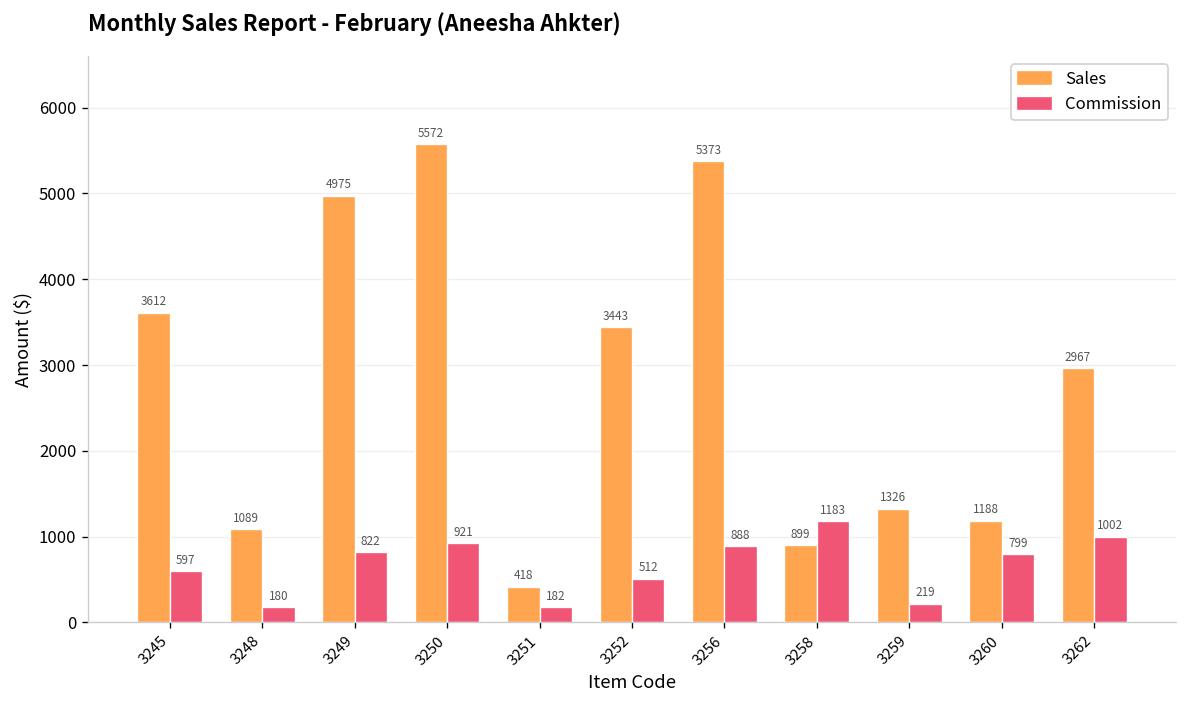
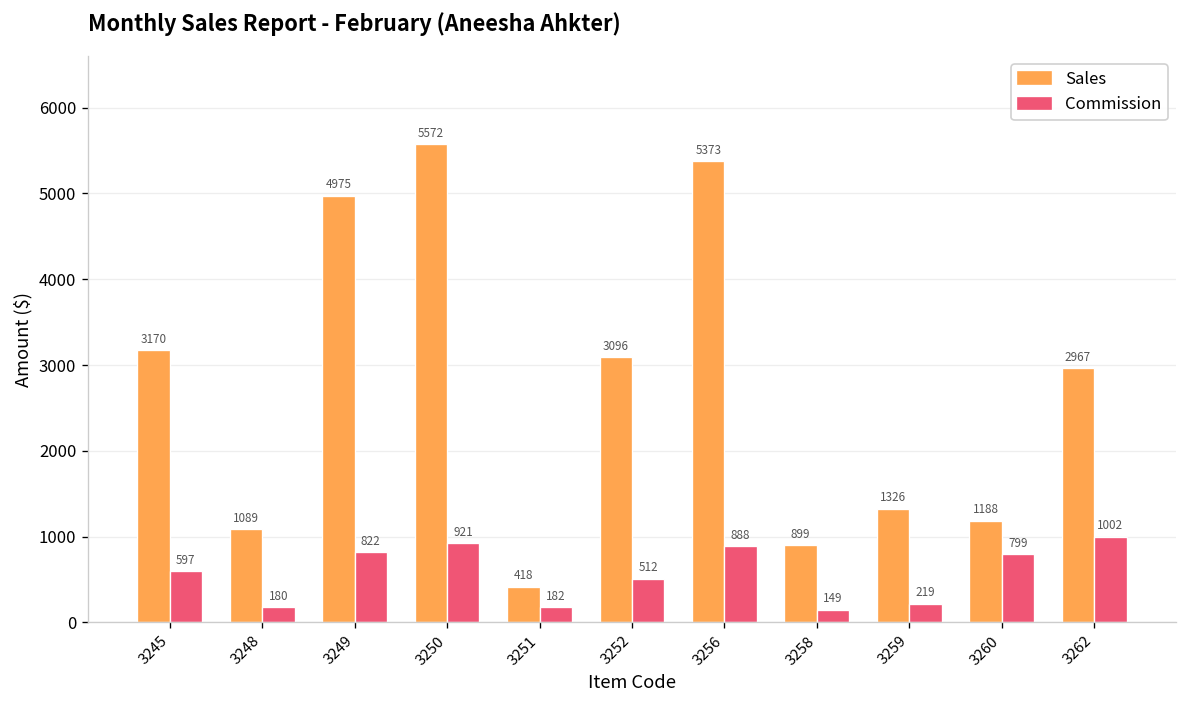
Sales, 3245: 3612 -> 3170
Sales, 3252: 3443 -> 3096
Commission, 3258: 1183 -> 149
